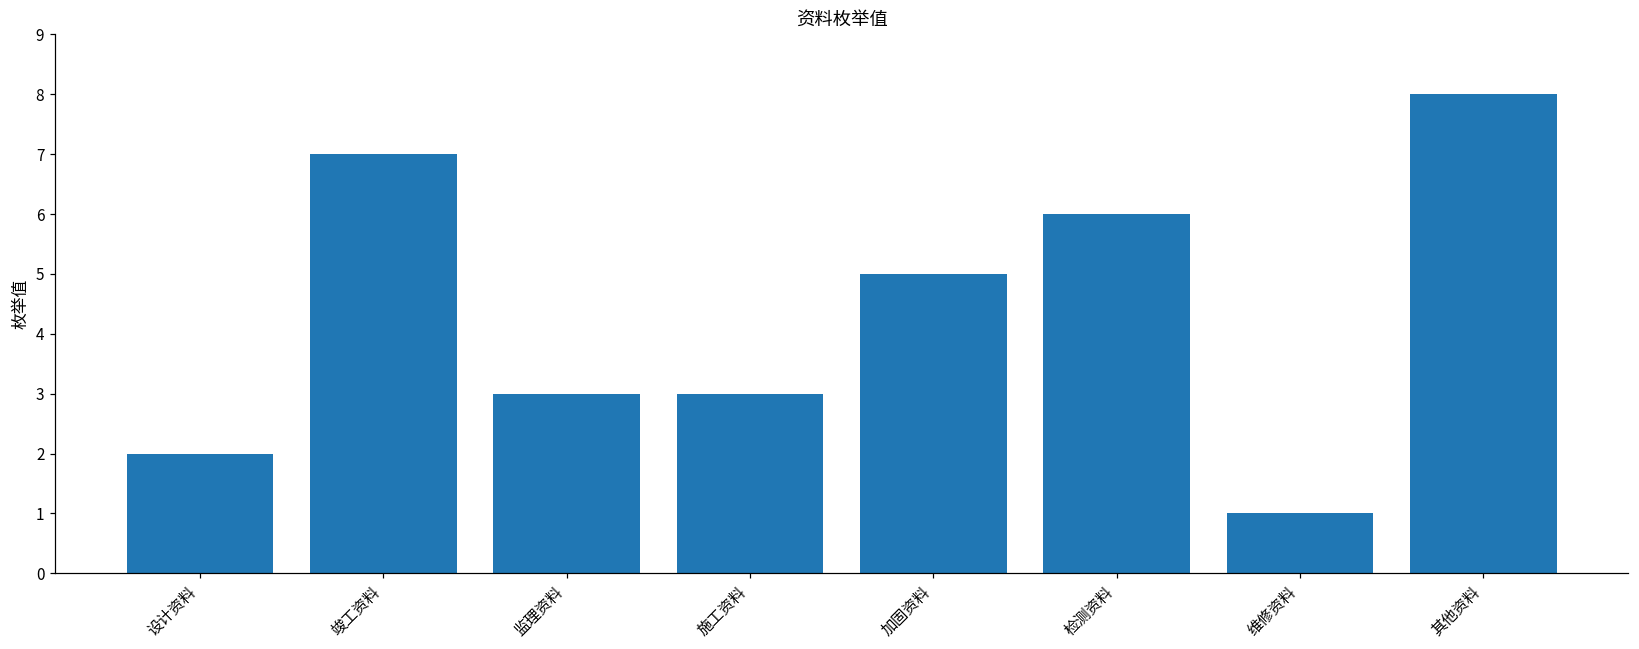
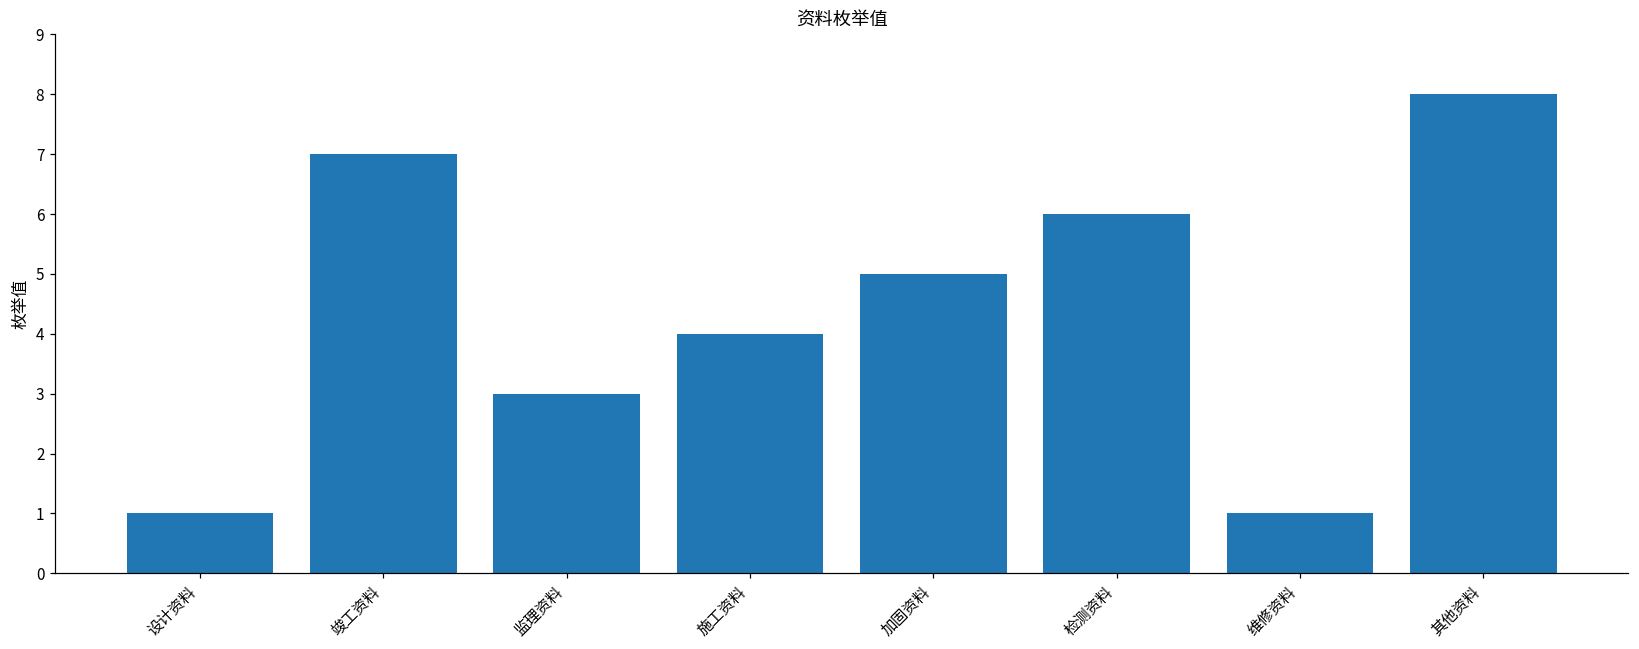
设计资料: 2 -> 1
施工资料: 3 -> 4
